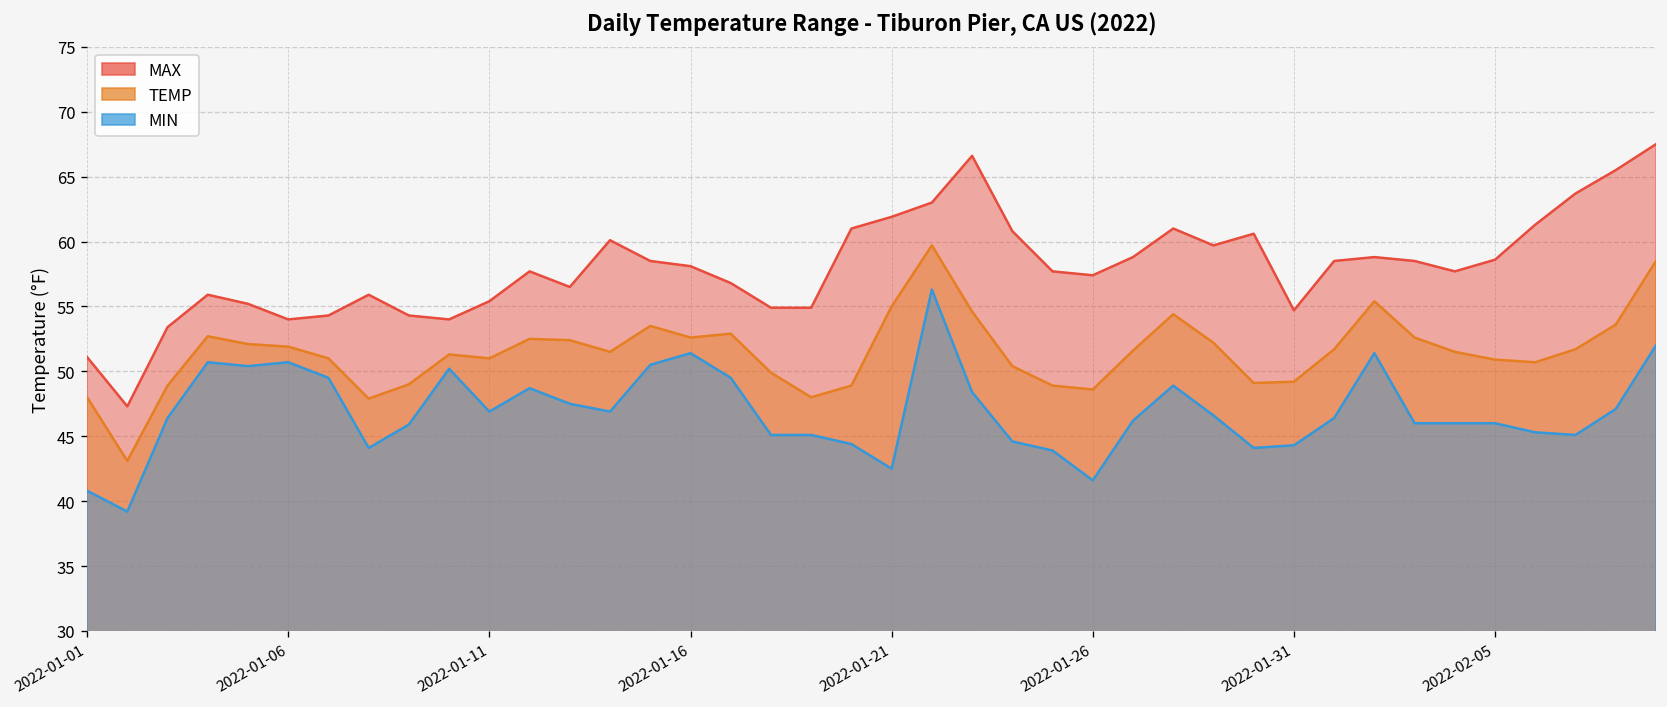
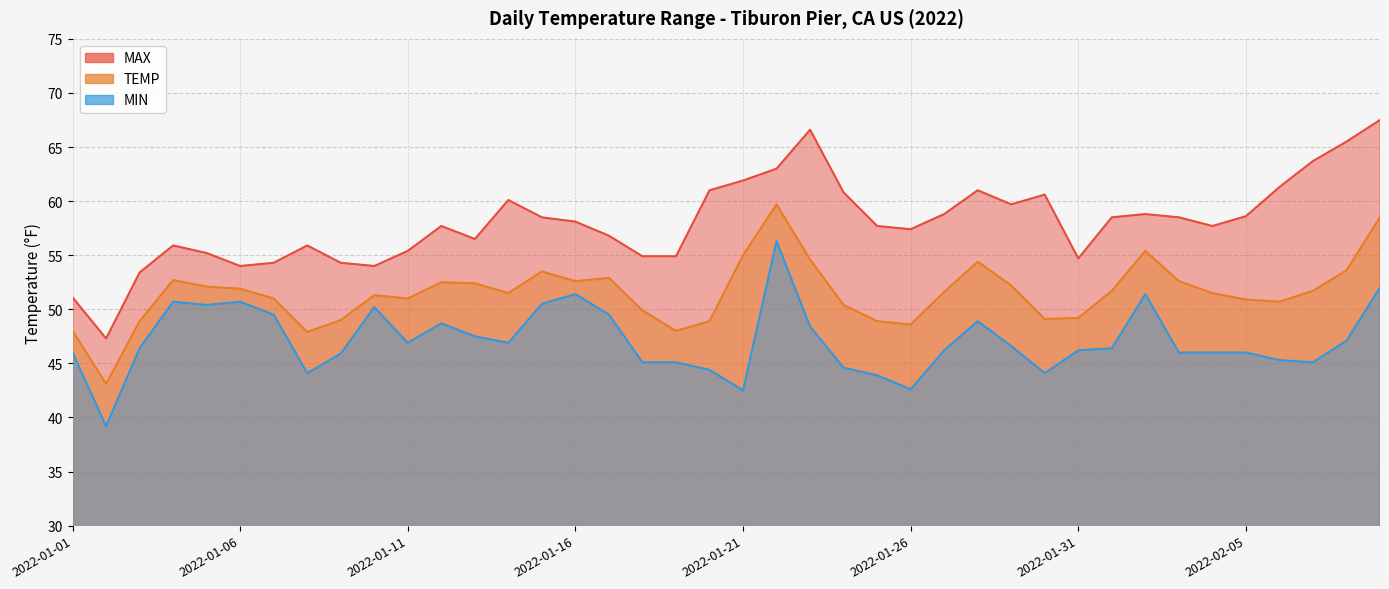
MIN, 2022-01-01: 40.8 -> 46.0
MIN, 2022-01-26: 41.6 -> 42.6
MIN, 2022-01-31: 44.3 -> 46.2
